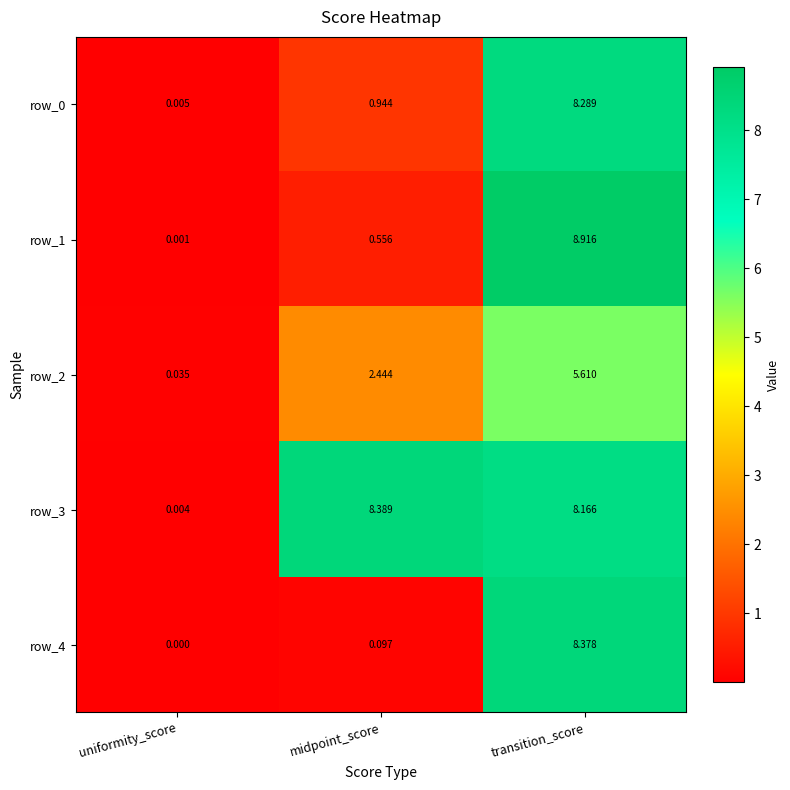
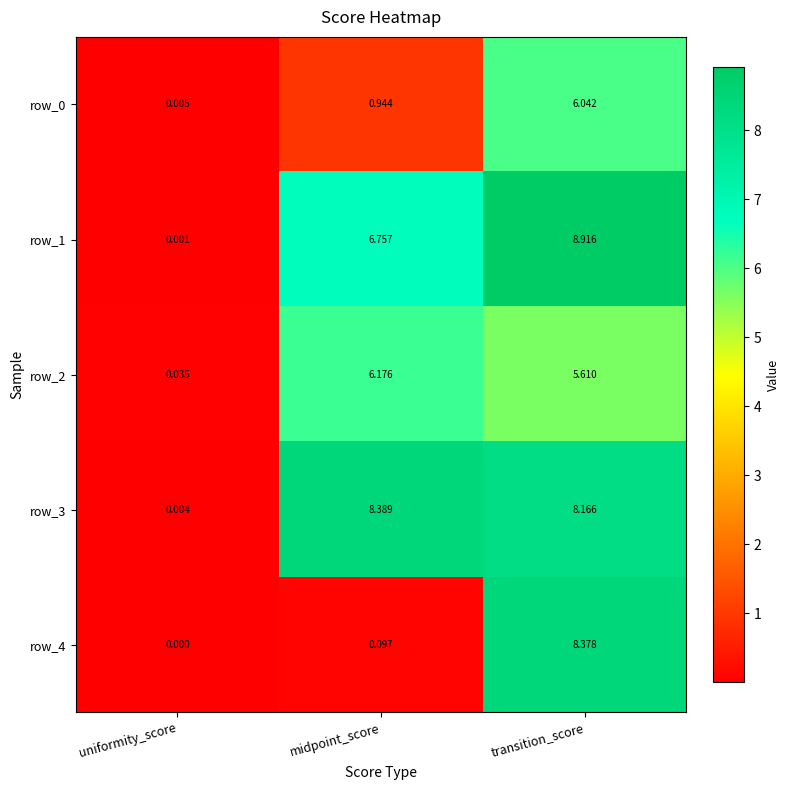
row_0, transition_score: 8.289 -> 6.042
row_1, midpoint_score: 0.556 -> 6.757
row_2, midpoint_score: 2.444 -> 6.176
